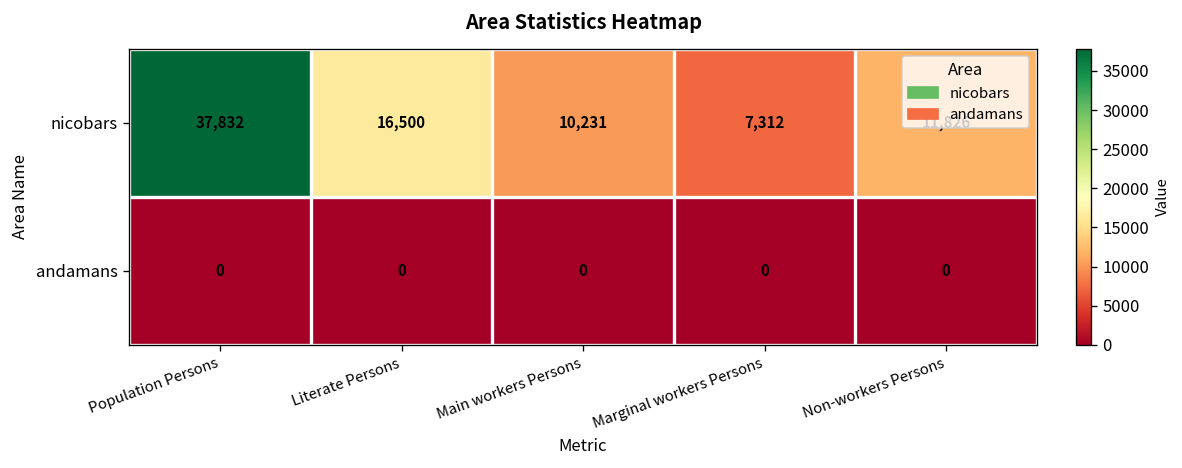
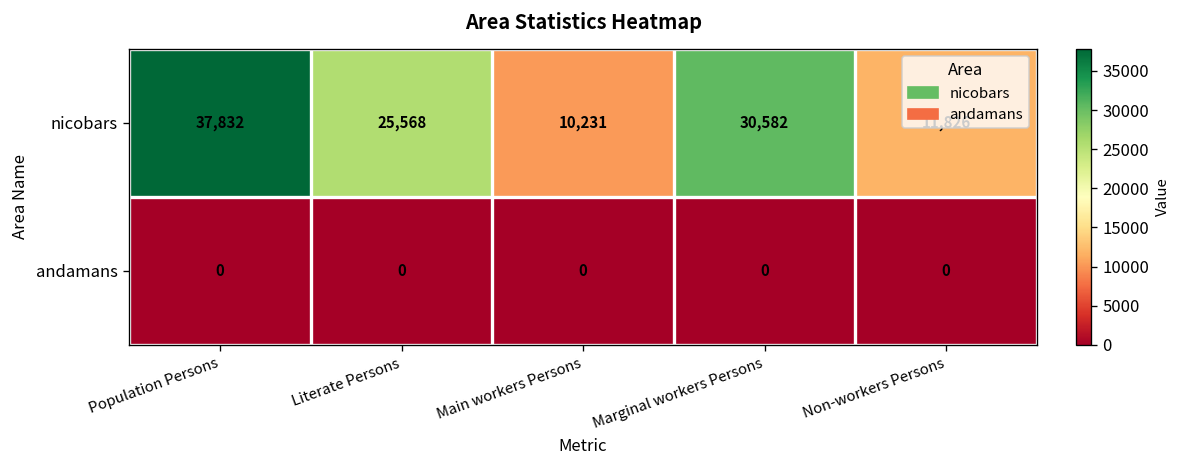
nicobars, Literate Persons: 16,500 -> 25,568
nicobars, Marginal workers Persons: 7,312 -> 30,582
